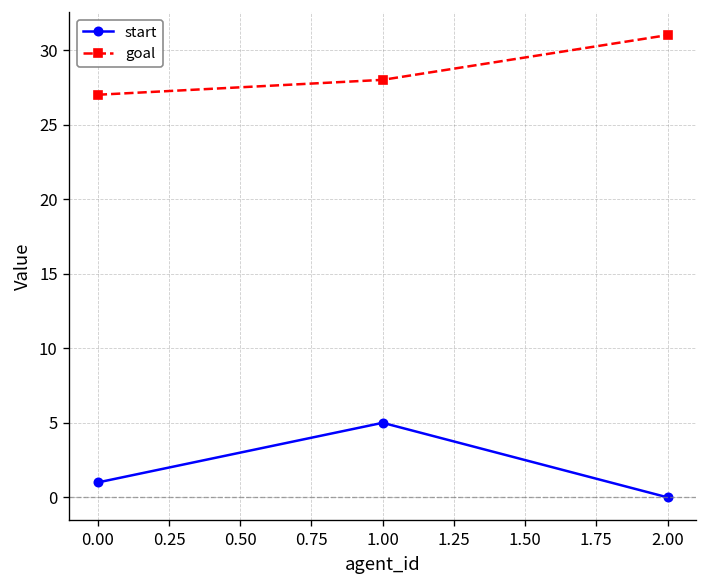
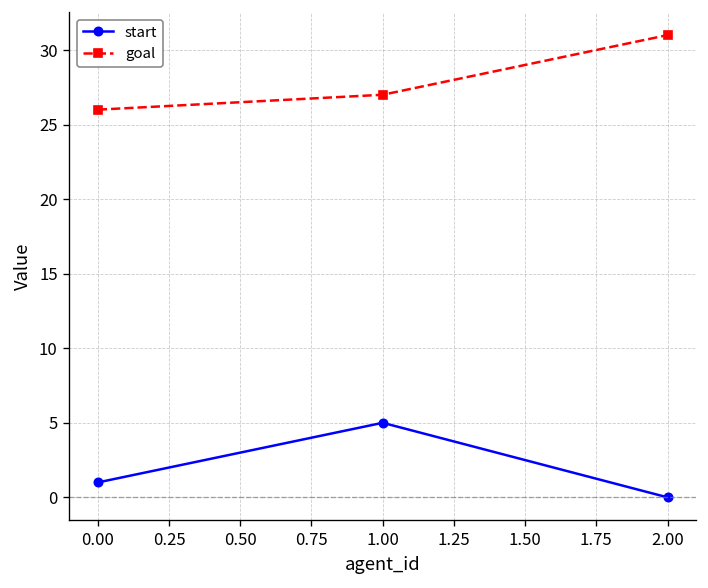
goal, 0.00: 27 -> 26
goal, 1.00: 28 -> 27
